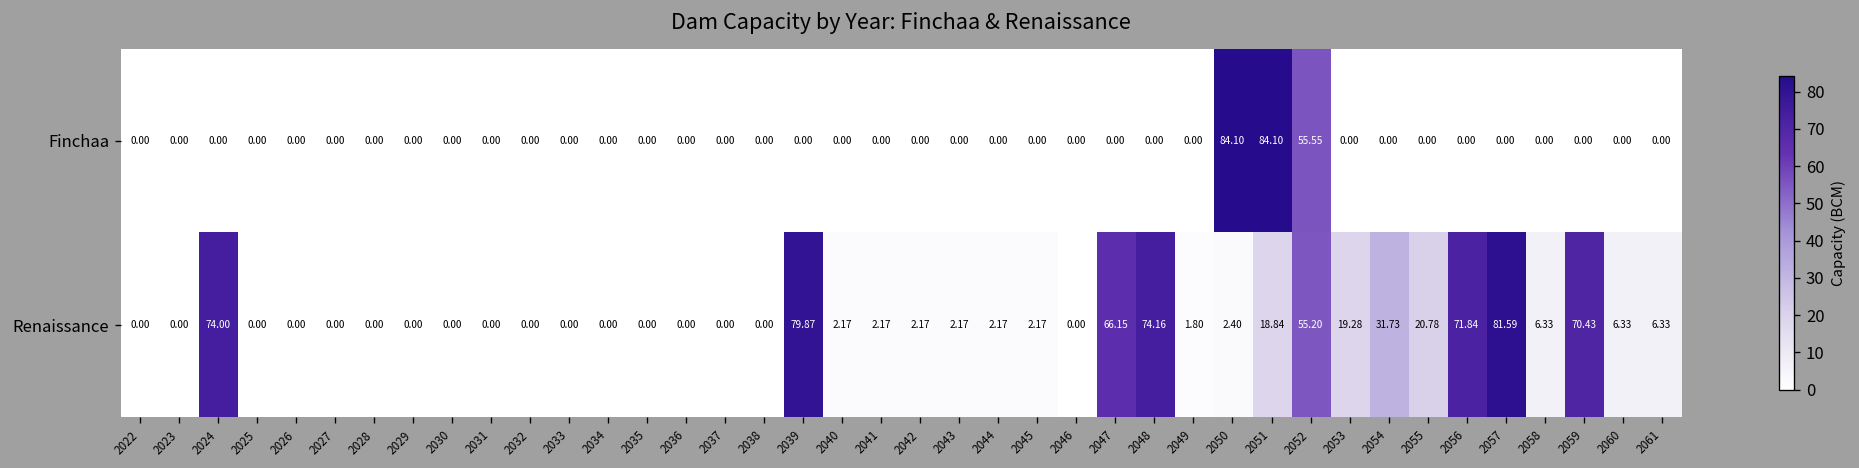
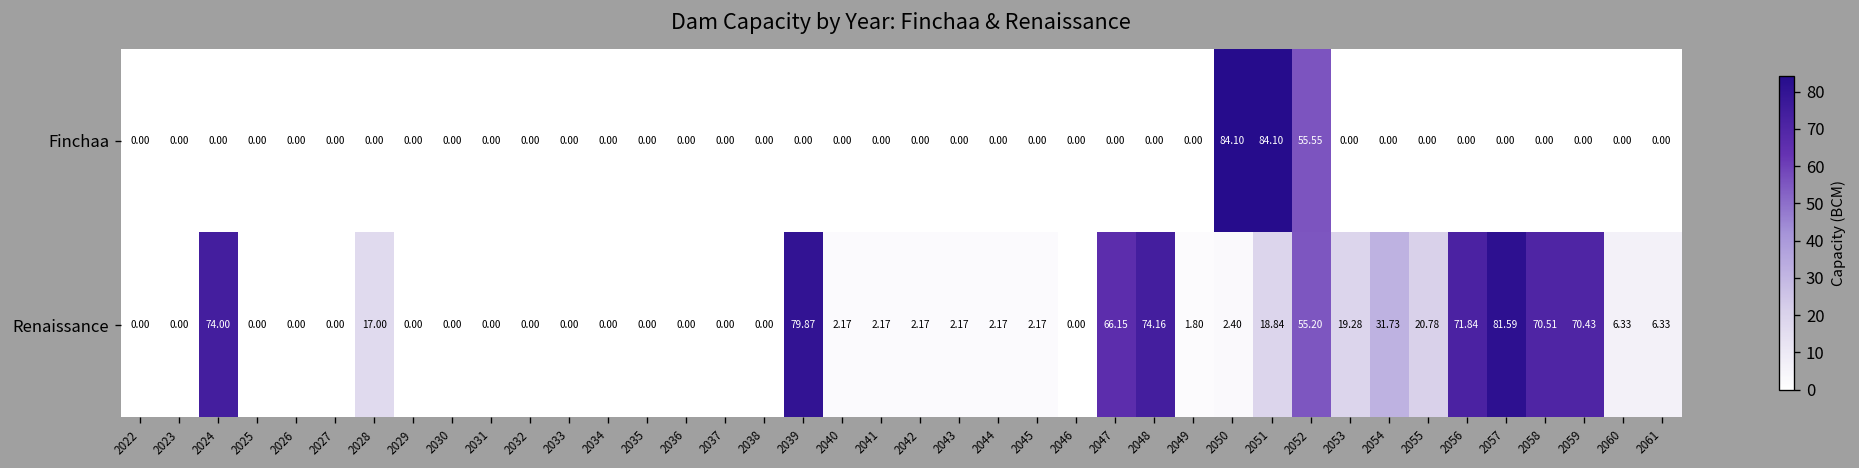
Renaissance, 2028: 0.00 -> 17.00
Renaissance, 2058: 6.33 -> 70.51
